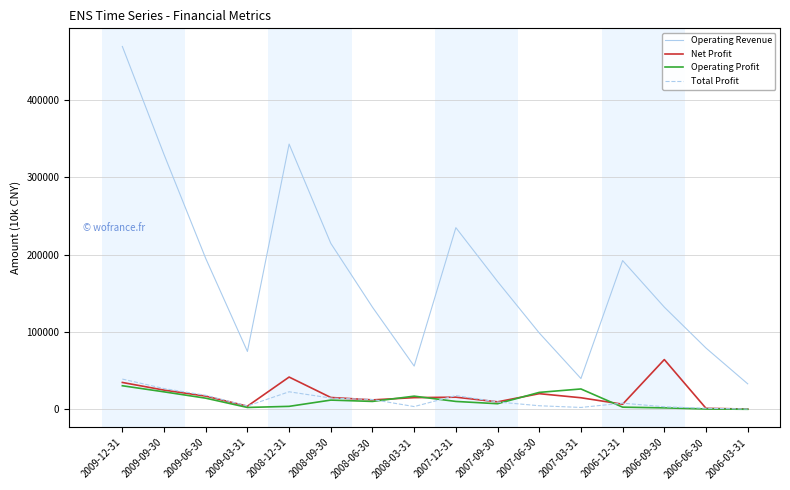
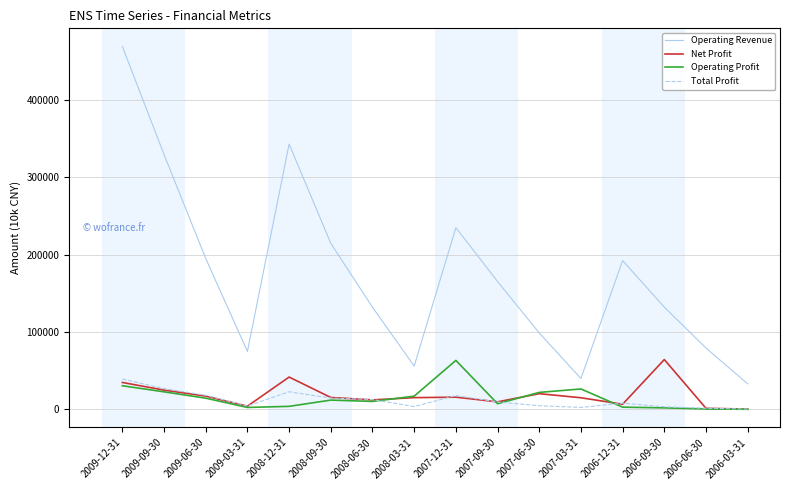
Operating Profit, 2007-12-31: 10000 -> 60000
